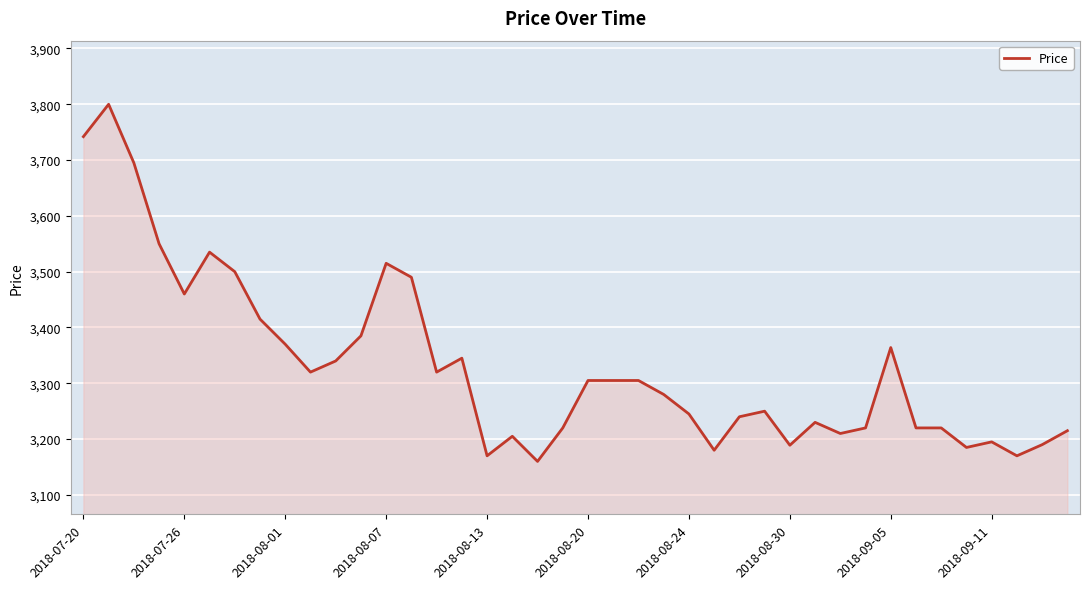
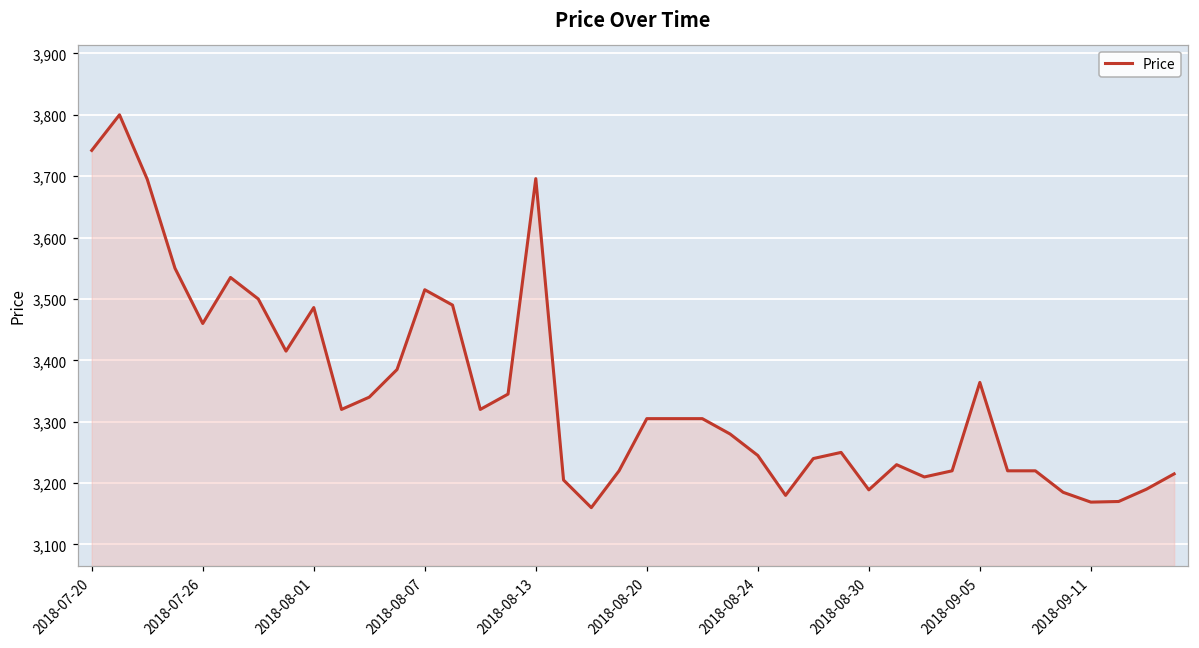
2018-08-01: 3,370 -> 3,490
2018-08-13: 3,170 -> 3,700
2018-09-11: 3,200 -> 3,170
